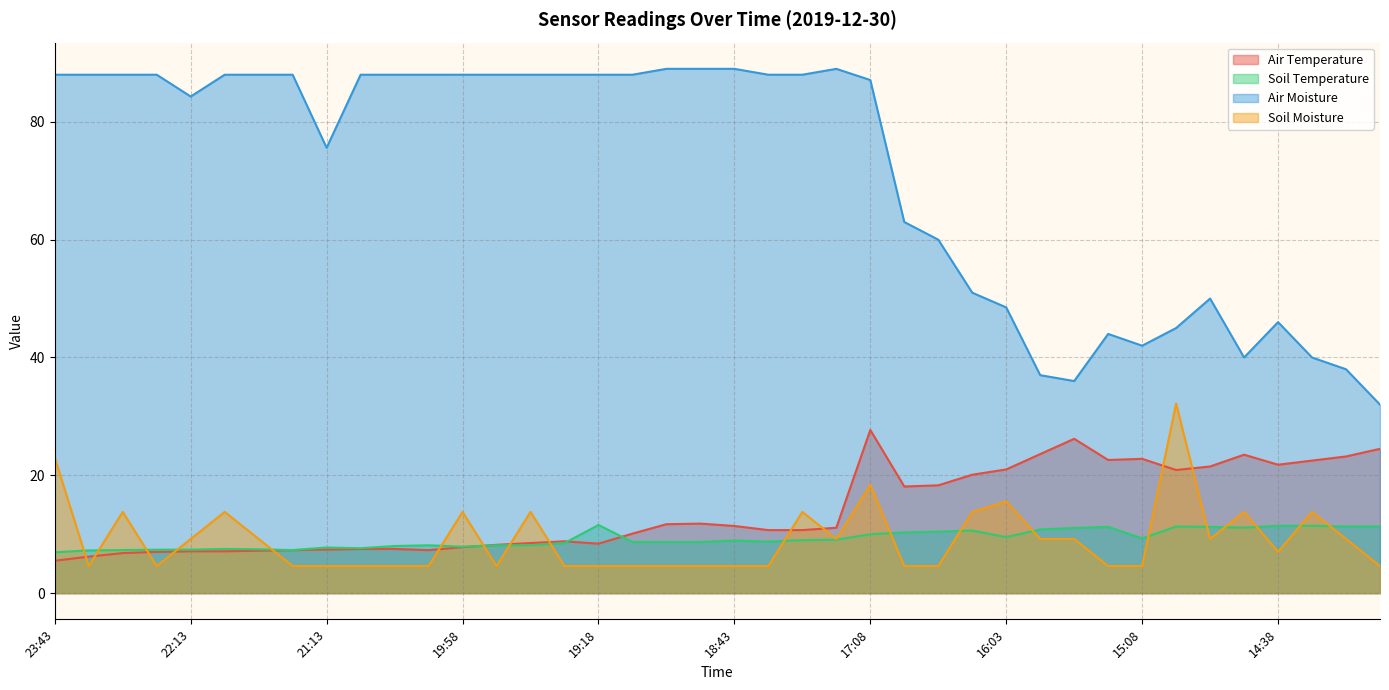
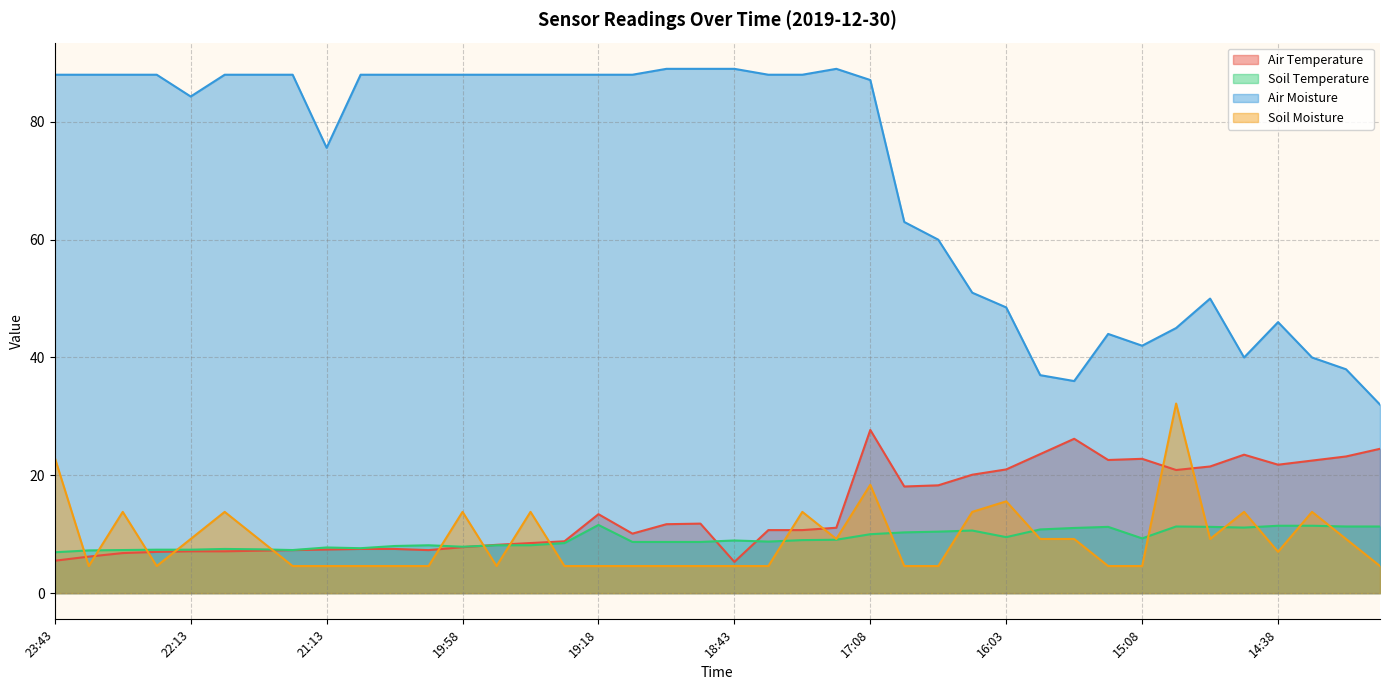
Air Temperature, 19:18: 8 -> 13
Air Temperature, 18:43: 11 -> 5
